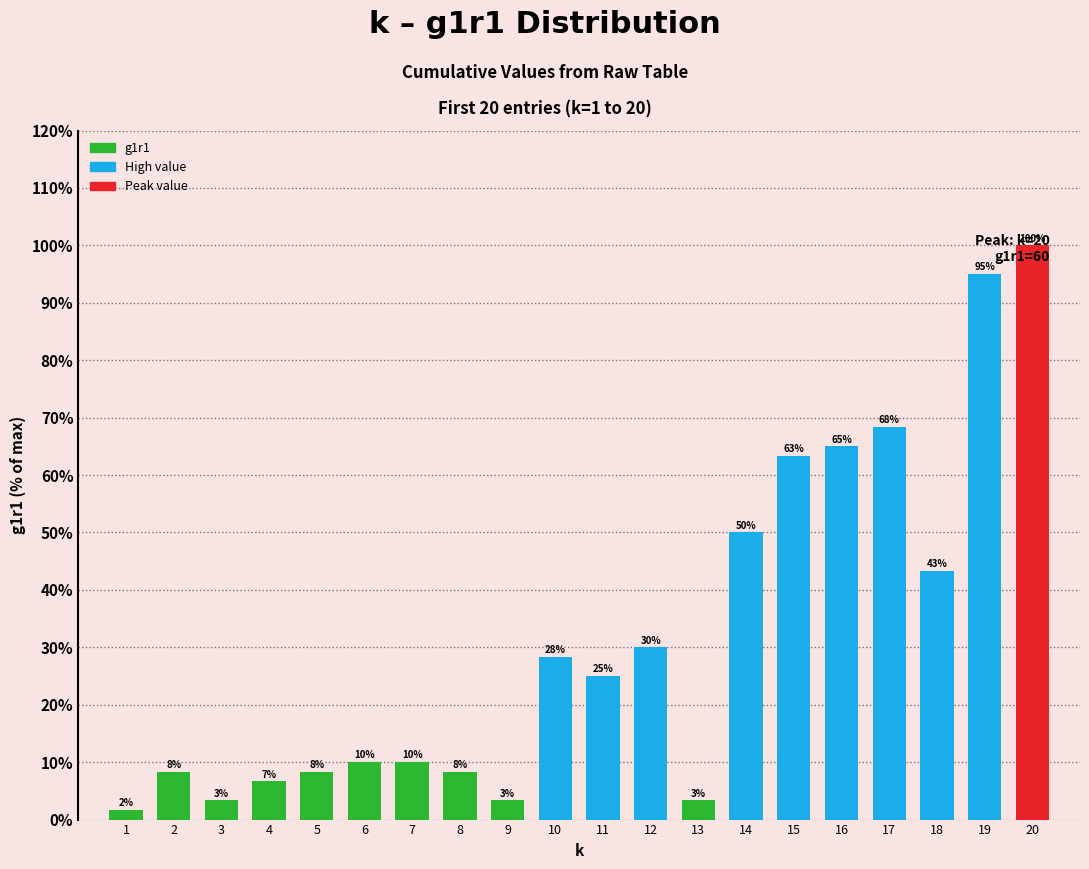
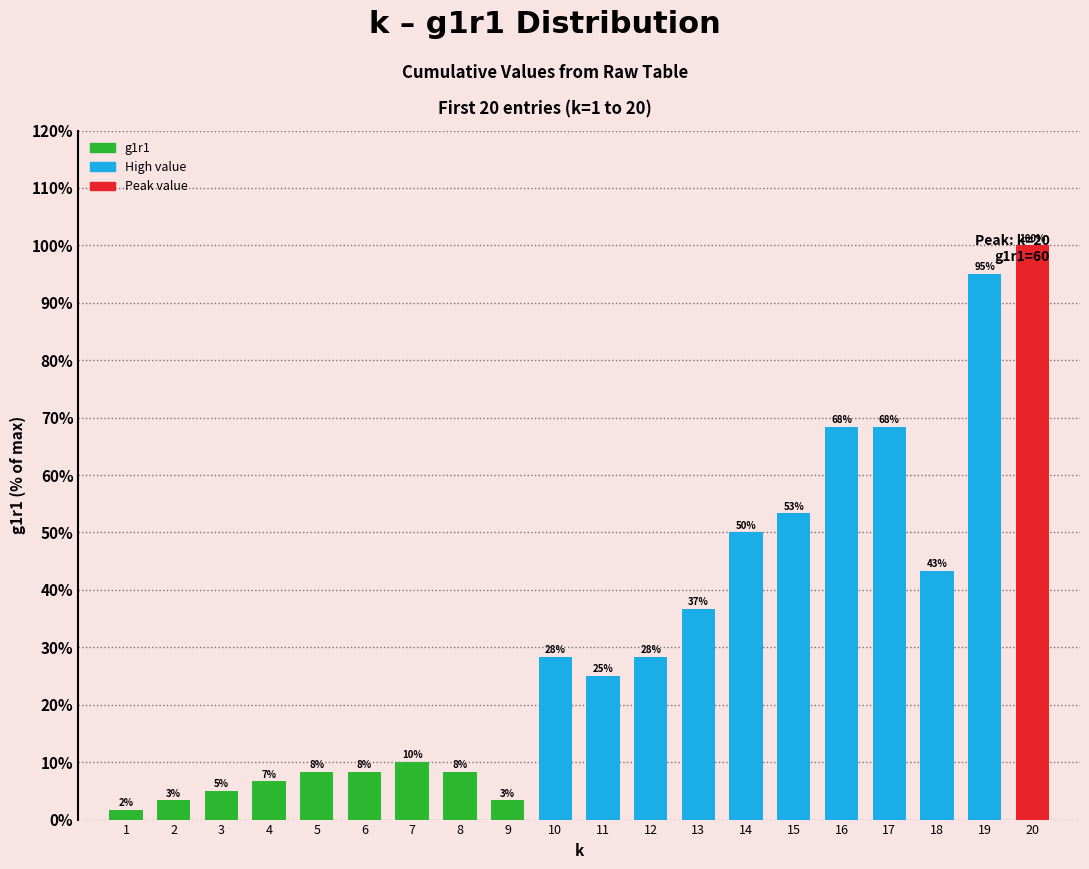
2: 8% -> 3%
3: 3% -> 5%
6: 10% -> 8%
12: 30% -> 28%
13: 3% -> 37%
15: 63% -> 53%
16: 65% -> 68%
